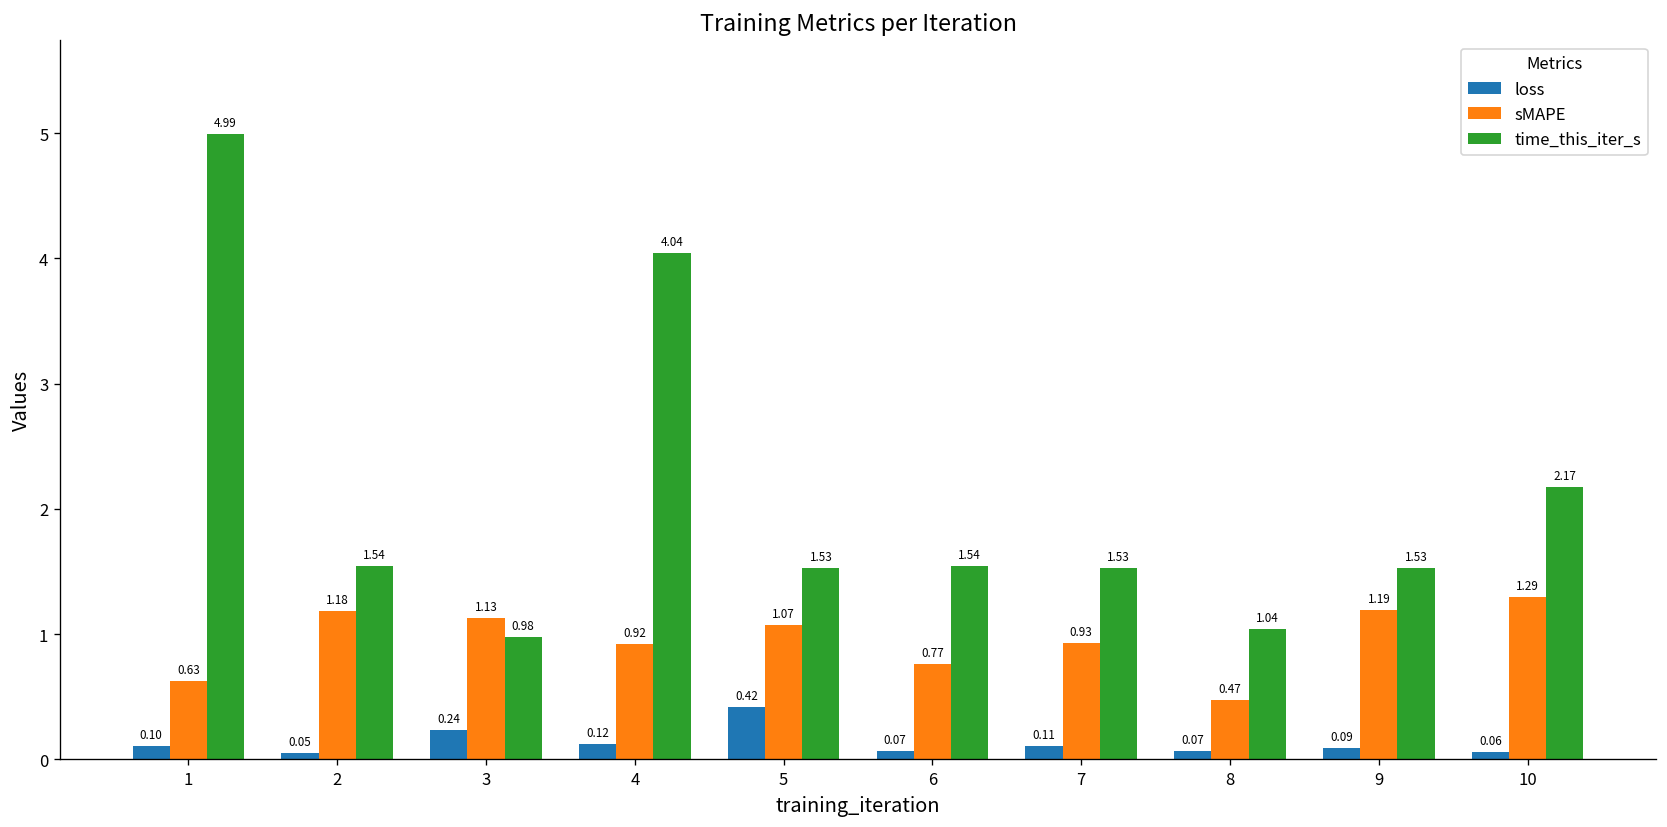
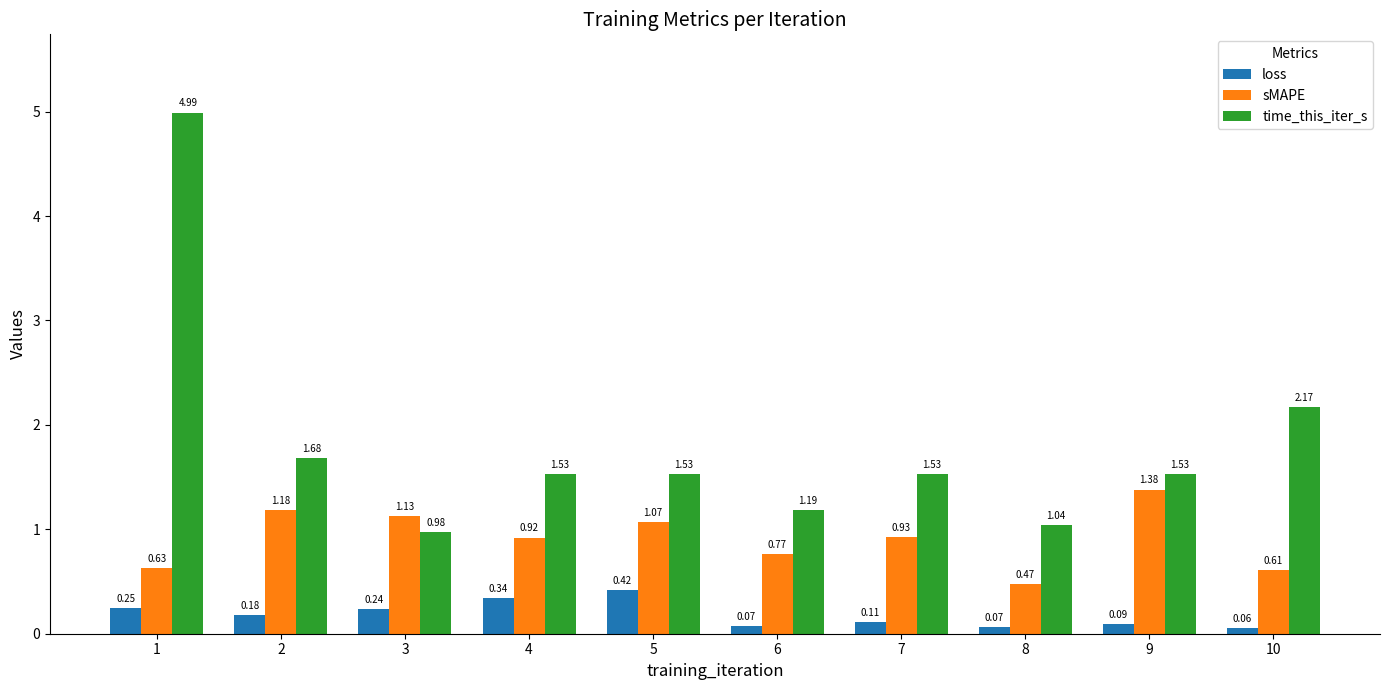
loss, 1: 0.10 -> 0.25
loss, 2: 0.05 -> 0.18
time_this_iter_s, 2: 1.54 -> 1.68
loss, 4: 0.12 -> 0.34
time_this_iter_s, 4: 4.04 -> 1.53
time_this_iter_s, 6: 1.54 -> 1.19
sMAPE, 9: 1.19 -> 1.38
sMAPE, 10: 1.29 -> 0.61
